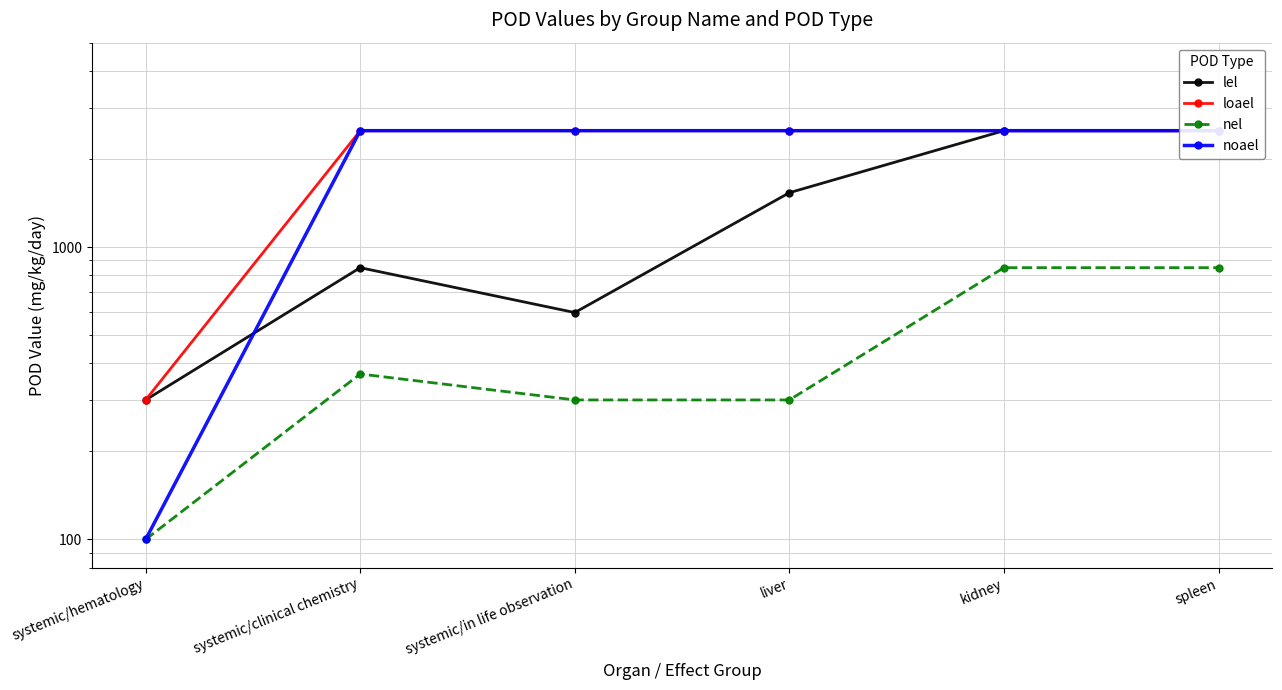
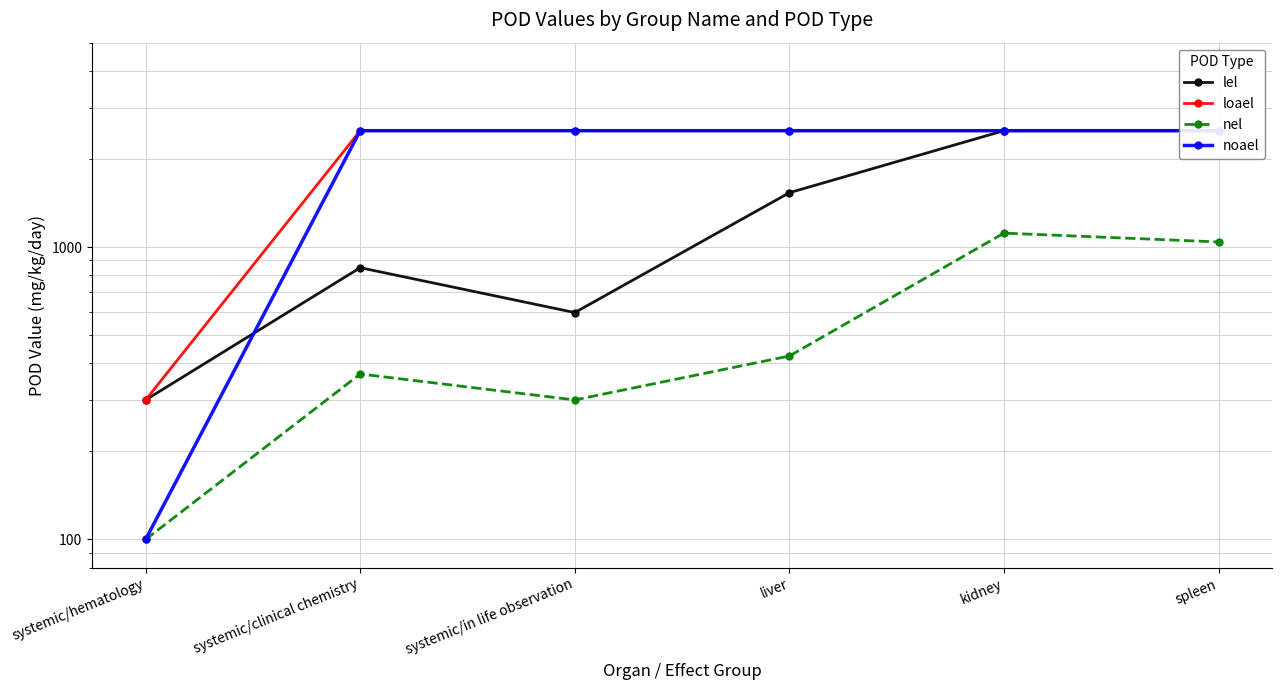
nel, liver: 300 -> 420
nel, kidney: 850 -> 1120
nel, spleen: 850 -> 1040
